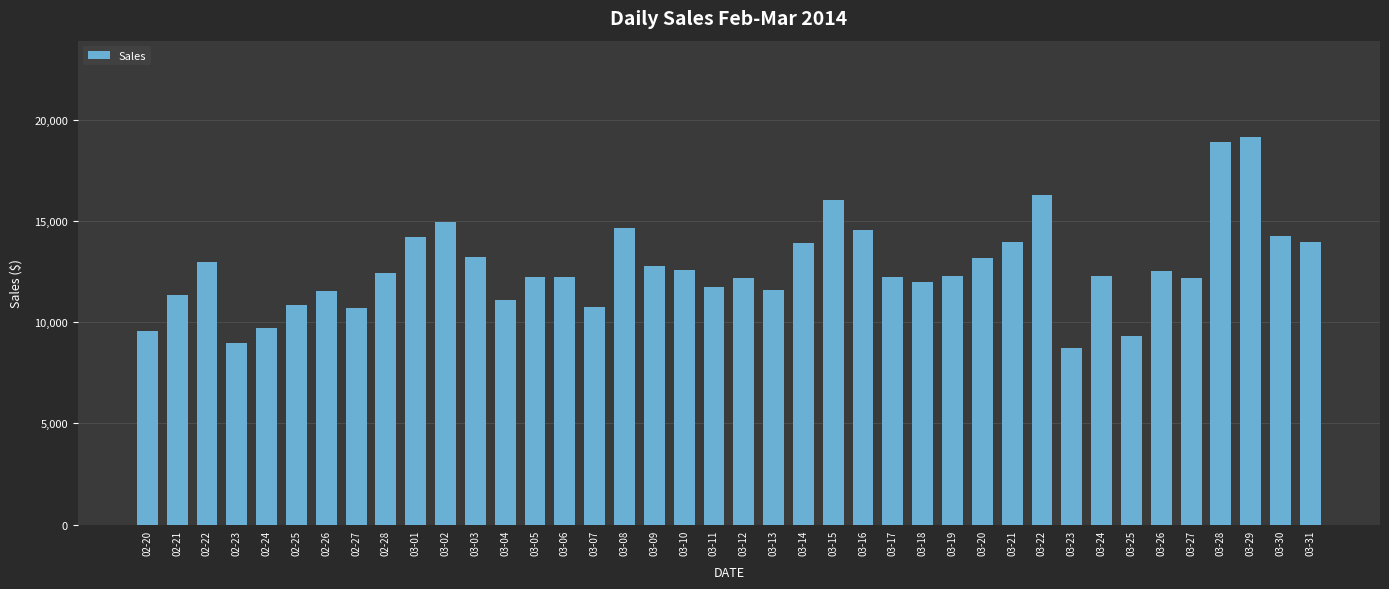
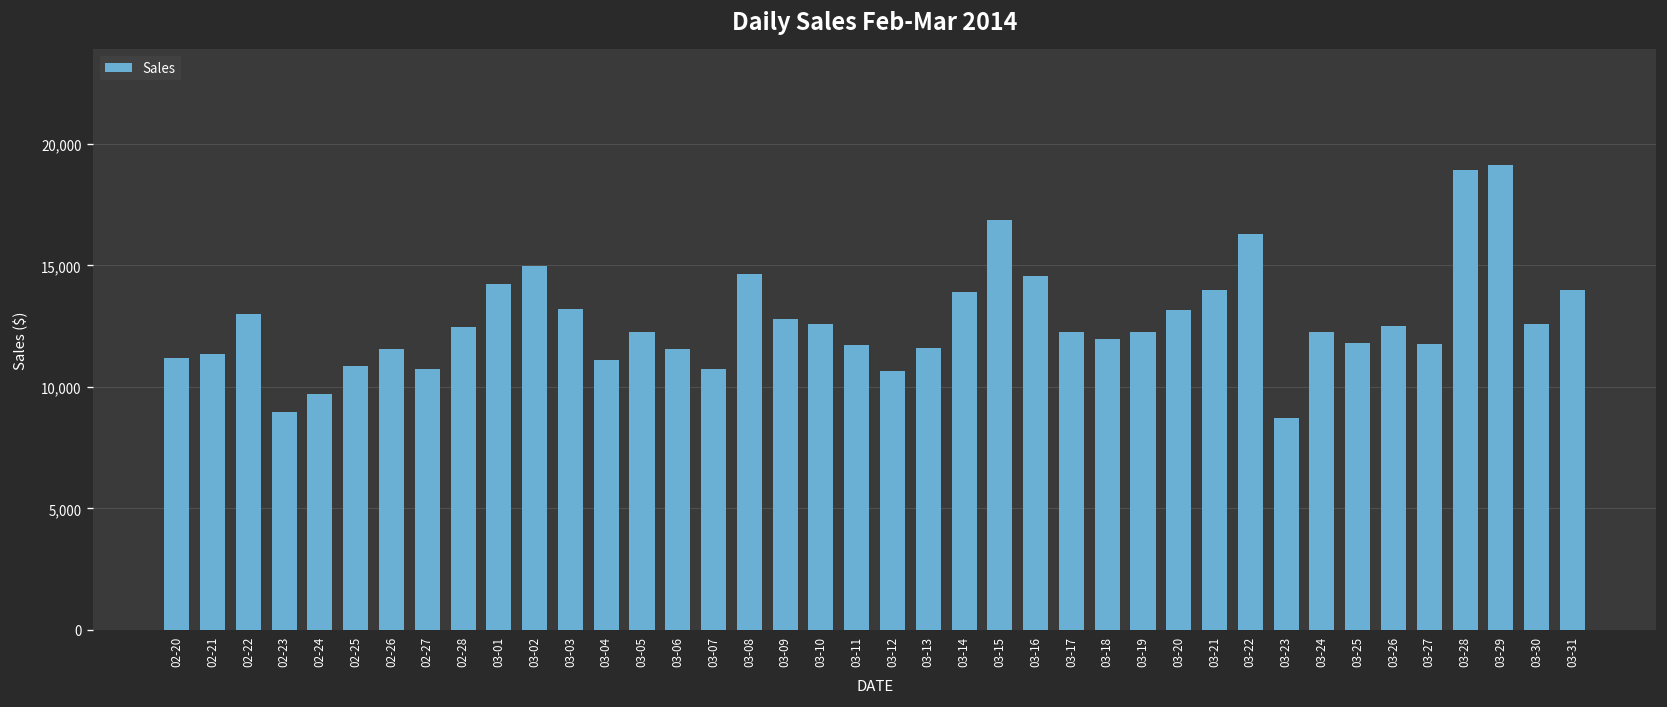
02-20: 9,600 -> 11,200
03-06: 12,200 -> 11,500
03-12: 12,200 -> 10,600
03-15: 16,000 -> 16,900
03-25: 9,300 -> 11,800
03-27: 12,200 -> 11,800
03-30: 14,300 -> 12,600
